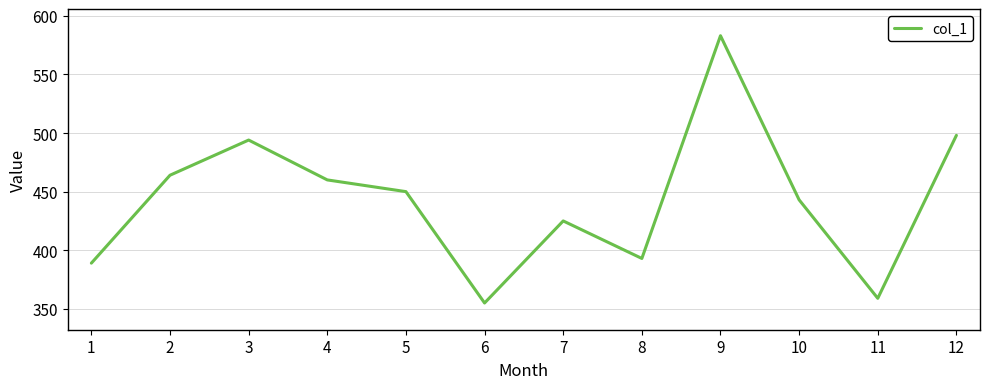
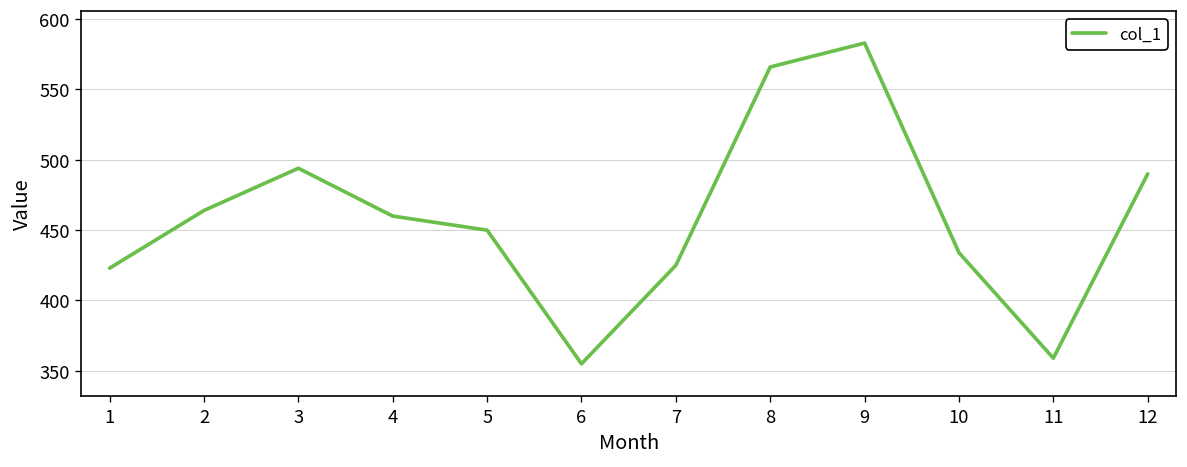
1: 389 -> 423
8: 393 -> 566
10: 443 -> 434
12: 498 -> 490
